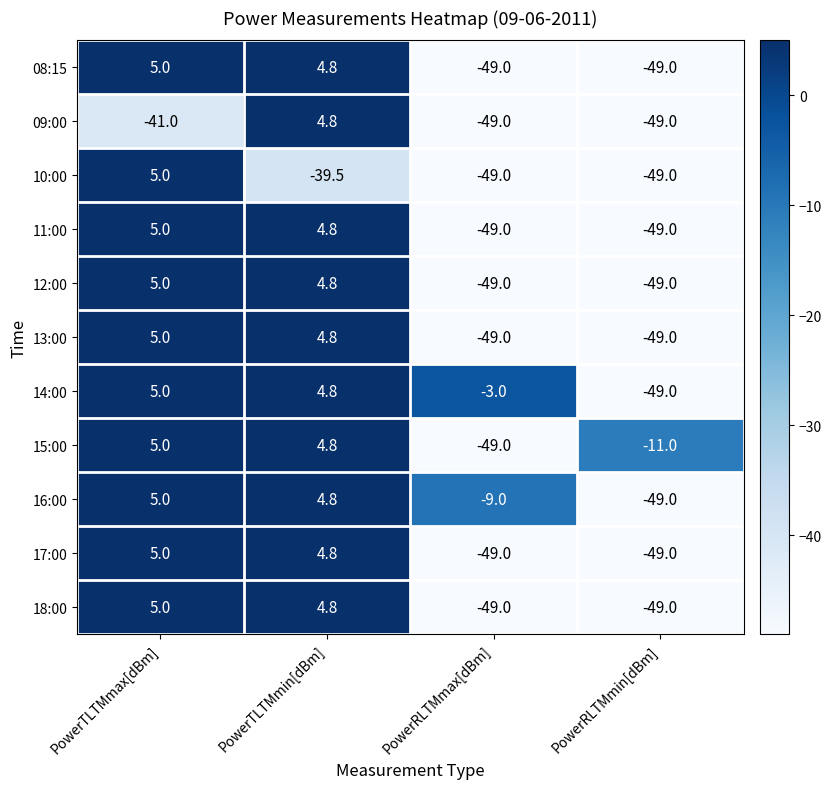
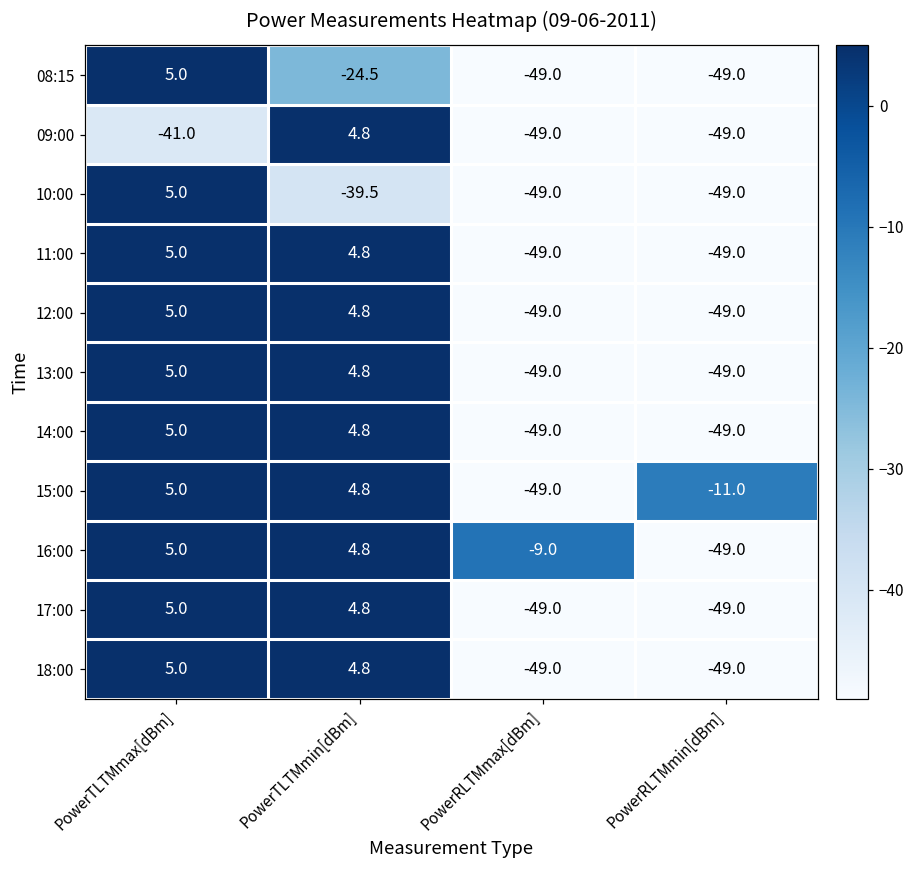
08:15, PowerTLTMmin[dBm]: 4.8 -> -24.5
14:00, PowerRLTMmax[dBm]: -3.0 -> -49.0
